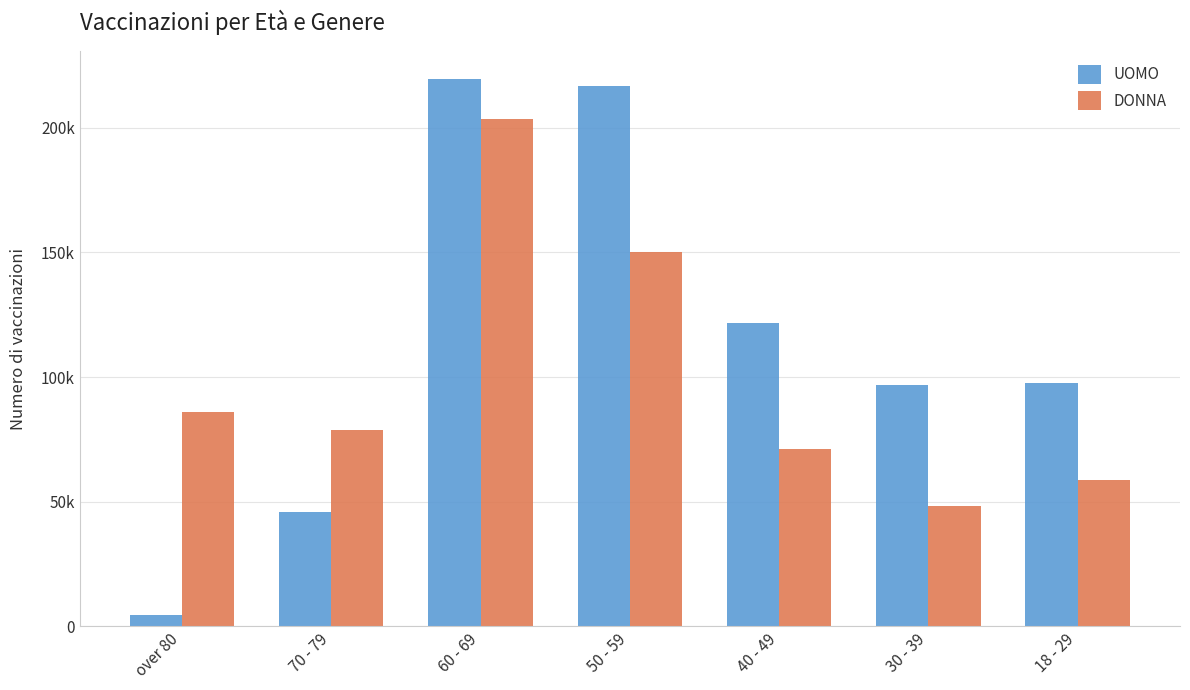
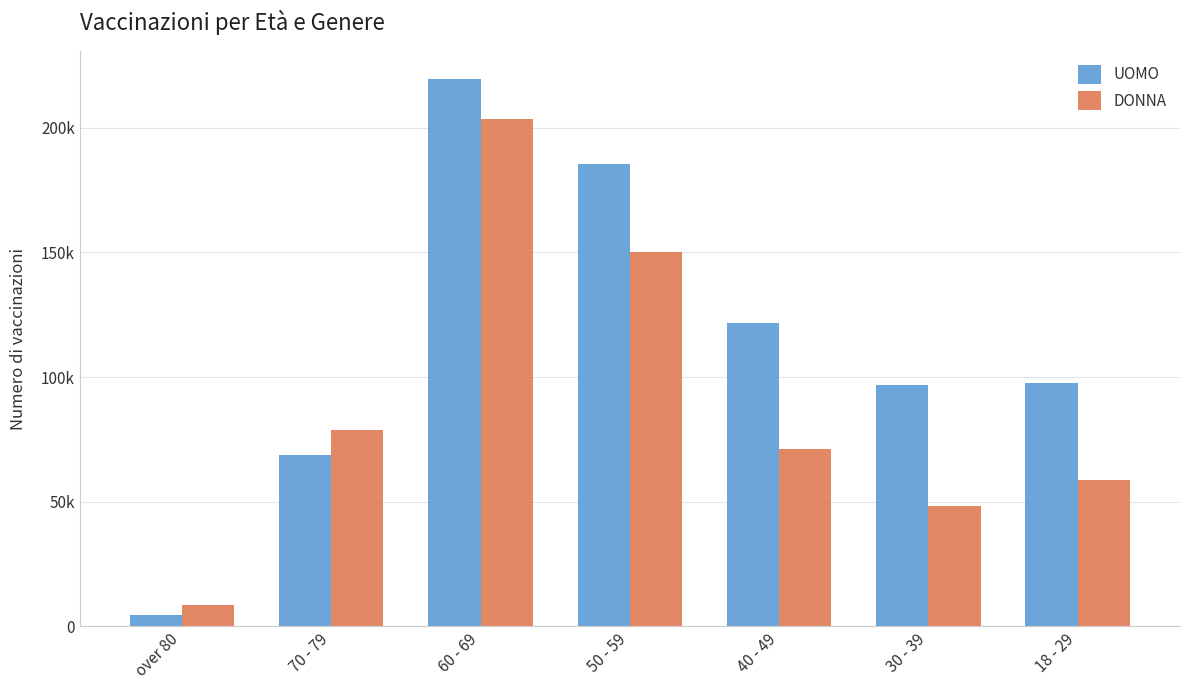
DONNA, over 80: 86000 -> 9000
UOMO, 70 - 79: 46000 -> 69000
UOMO, 50 - 59: 217000 -> 186000
